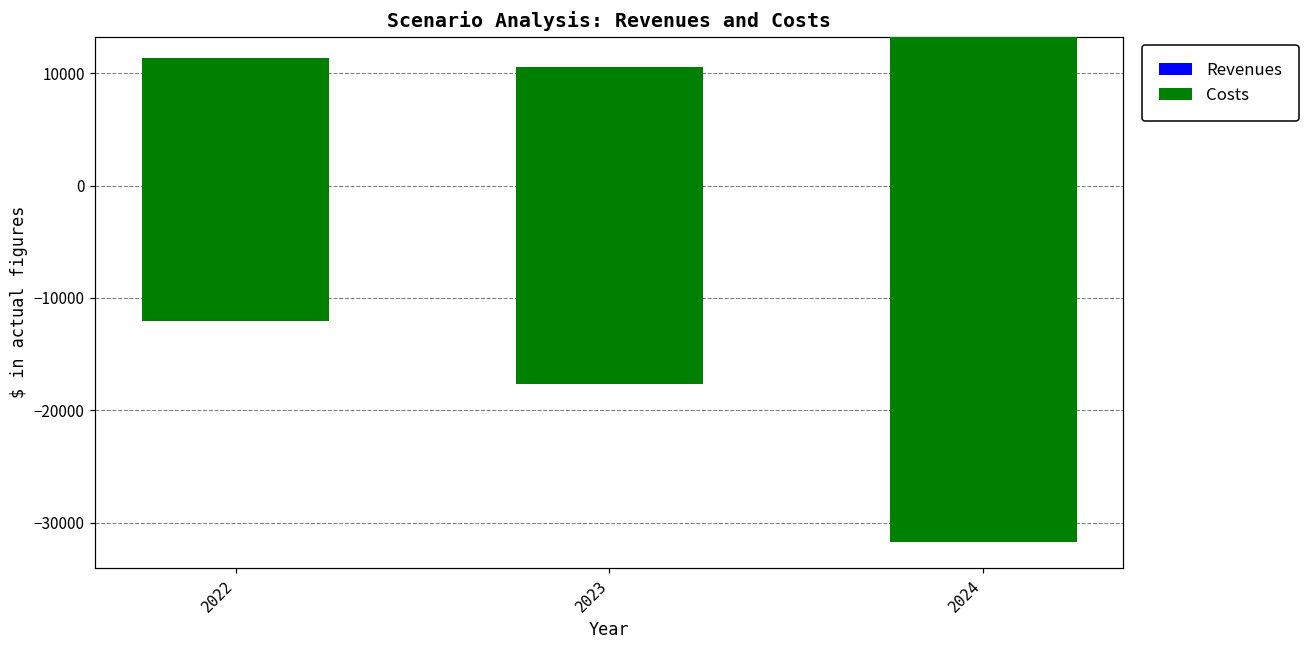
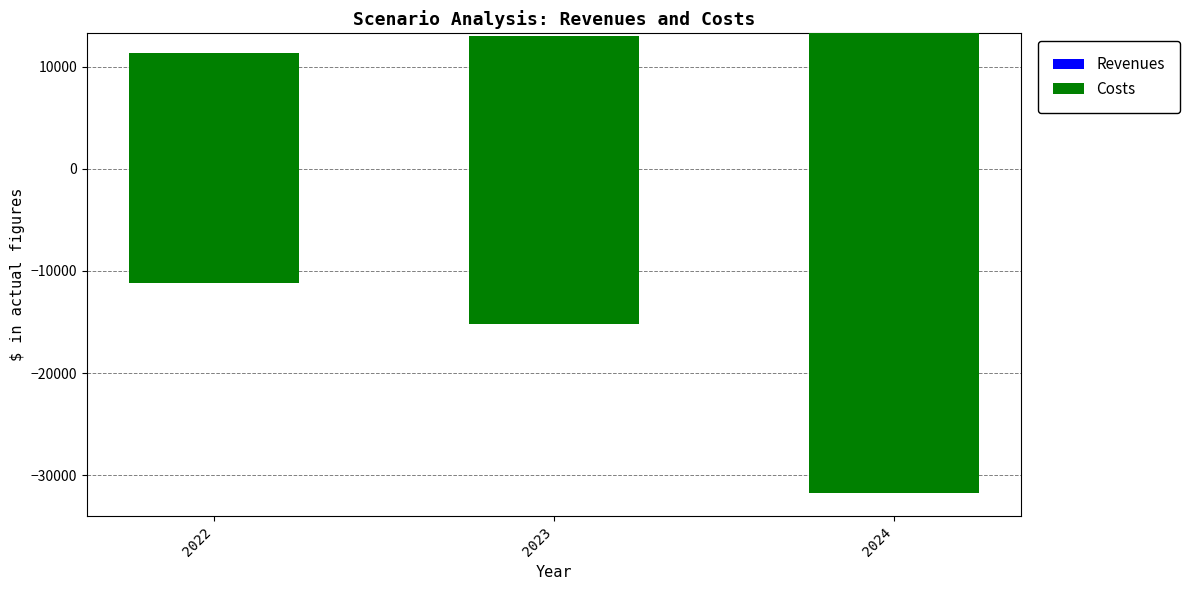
Costs, 2022: -23300 -> -22500
Revenues, 2023: 10500 -> 13000
